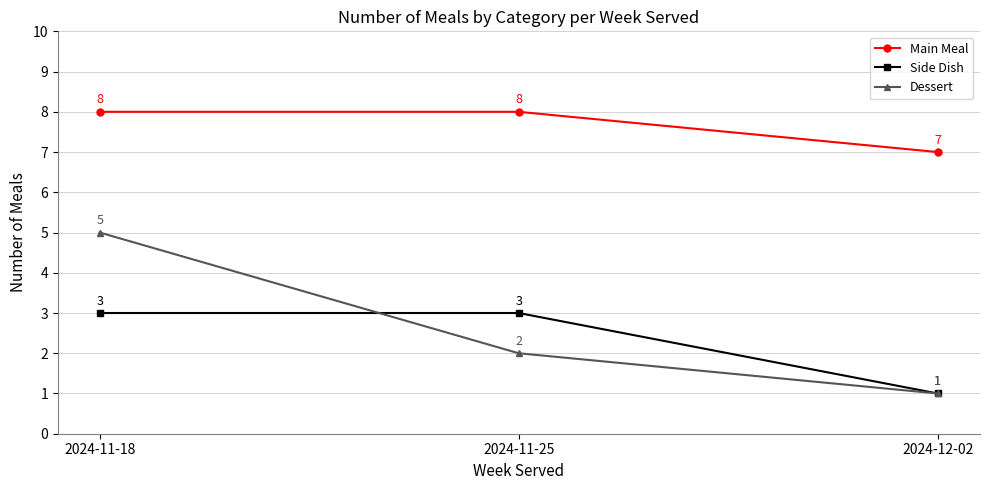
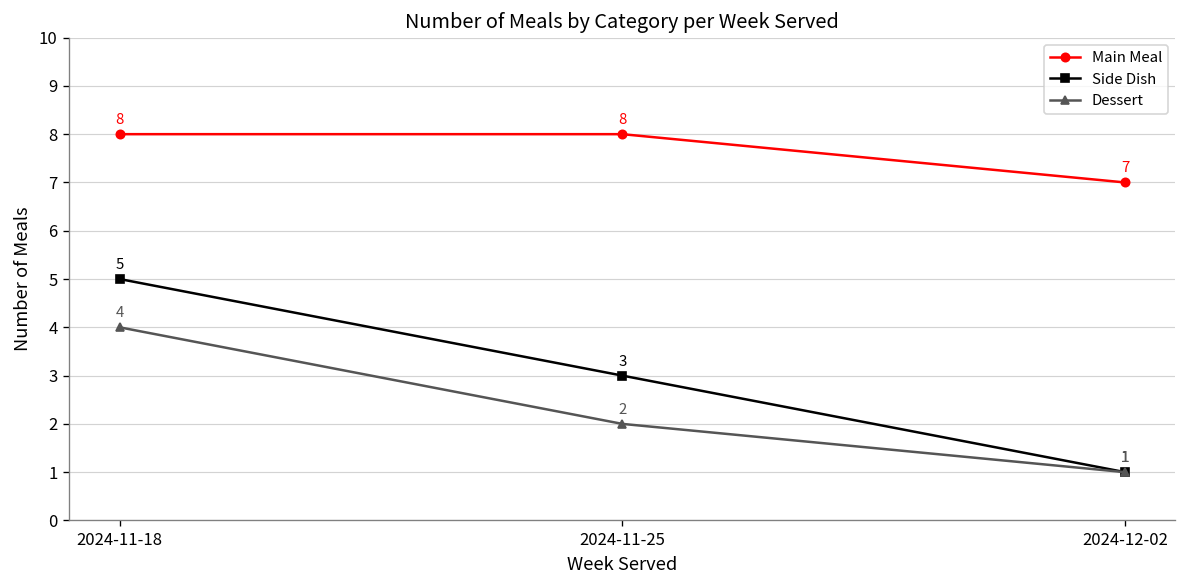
Side Dish, 2024-11-18: 3 -> 5
Dessert, 2024-11-18: 5 -> 4
